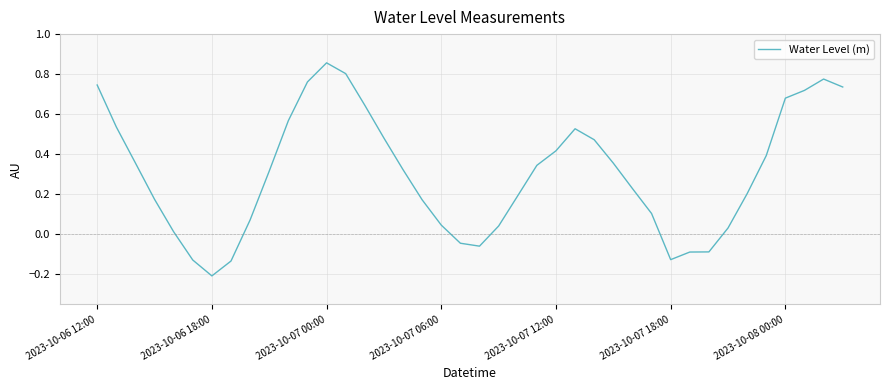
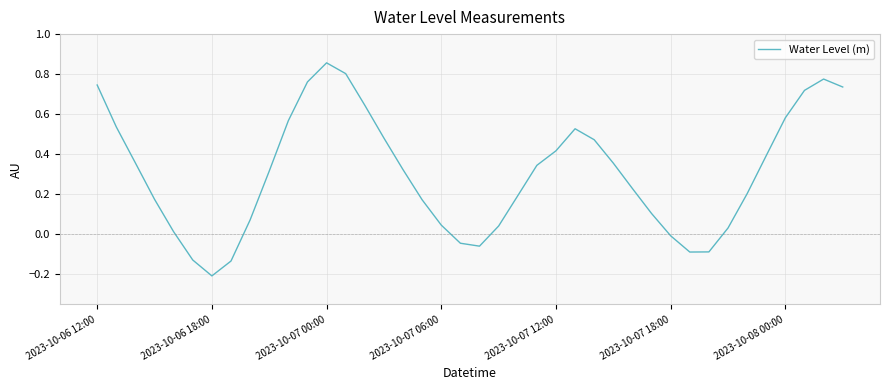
2023-10-07 18:00: -0.13 -> -0.01
2023-10-08 00:00: 0.68 -> 0.58
